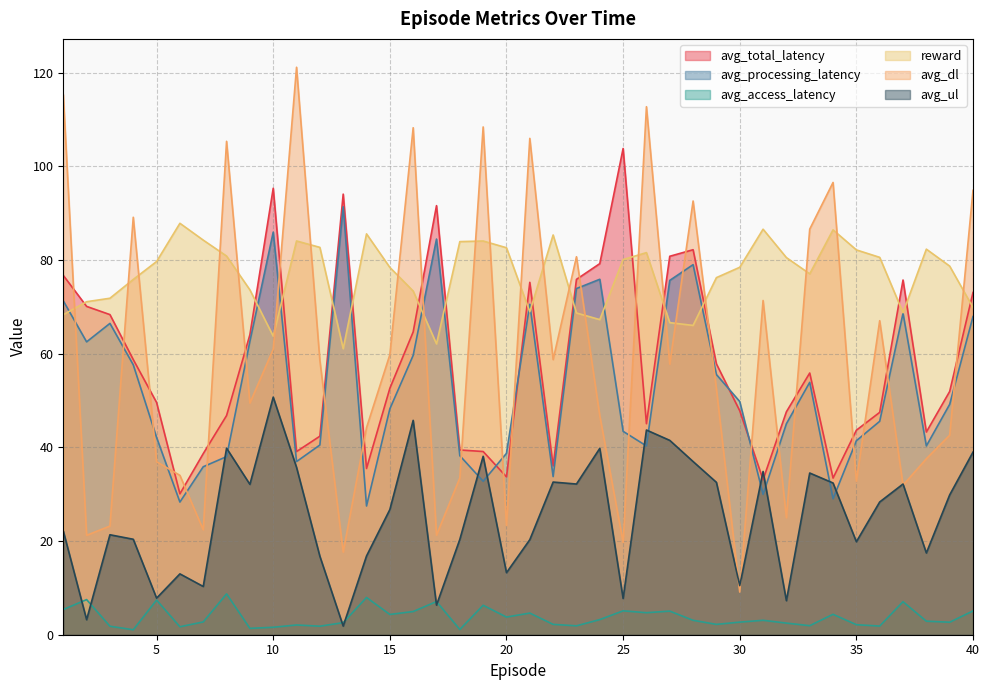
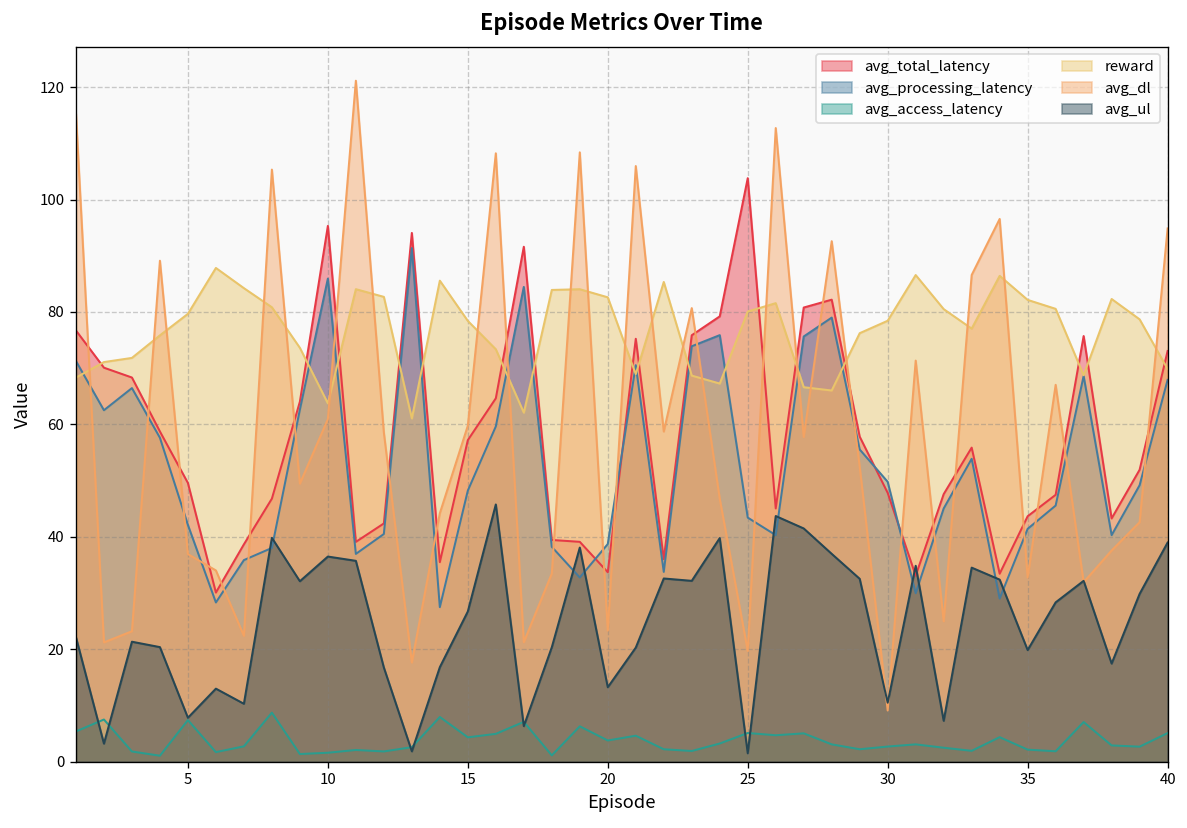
avg_ul, 10: 51 -> 36
avg_total_latency, 15: 53 -> 57
avg_ul, 25: 8 -> 1
